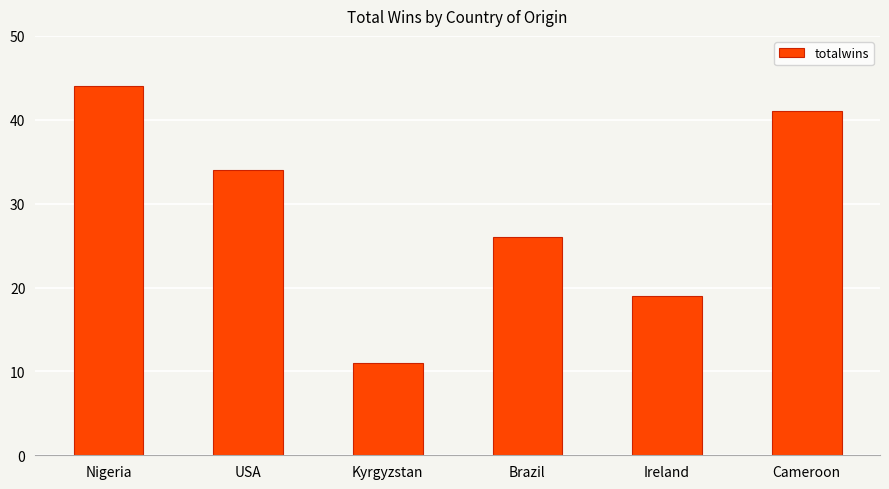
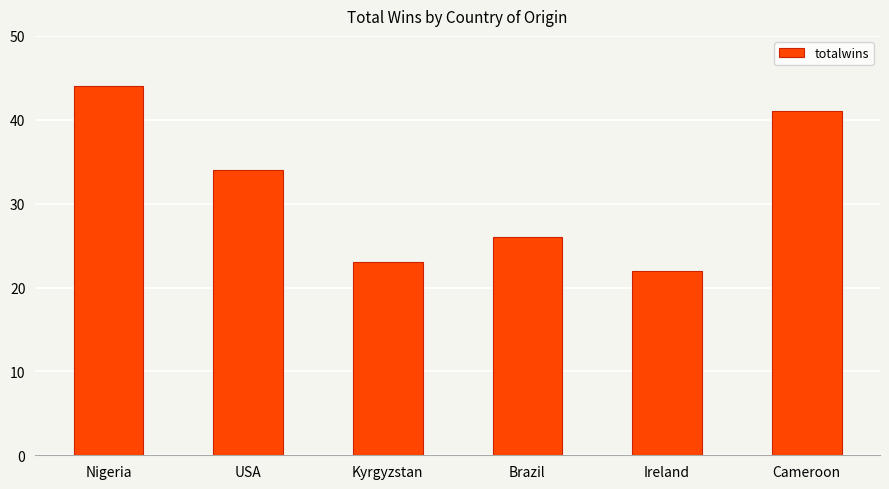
Kyrgyzstan: 11 -> 23
Ireland: 19 -> 22
